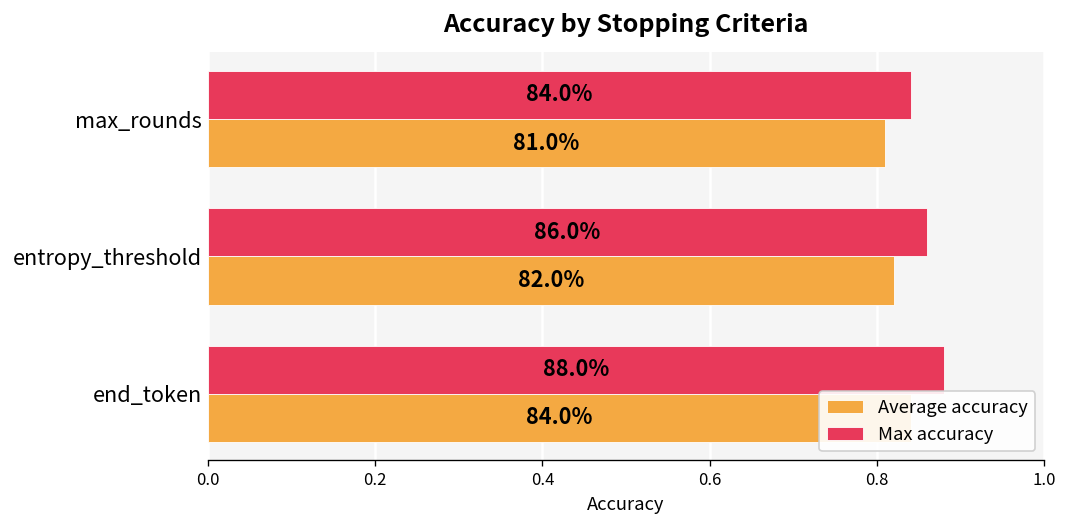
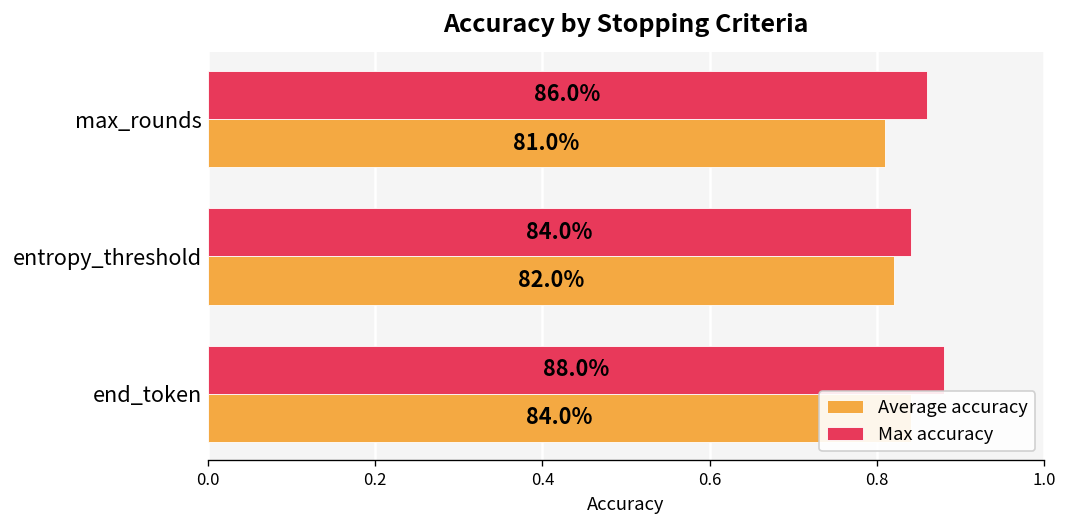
Max accuracy, max_rounds: 84.0% -> 86.0%
Max accuracy, entropy_threshold: 86.0% -> 84.0%
